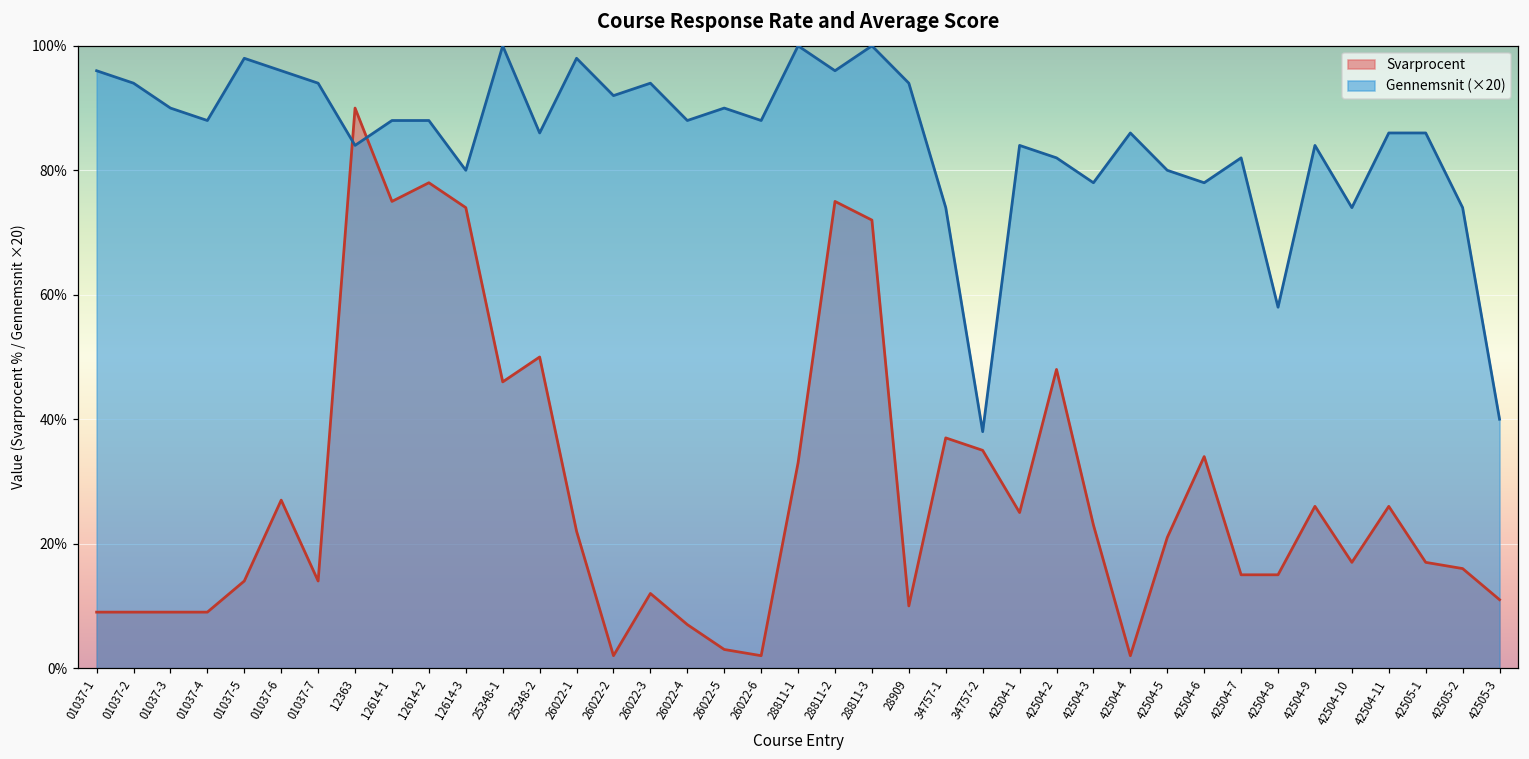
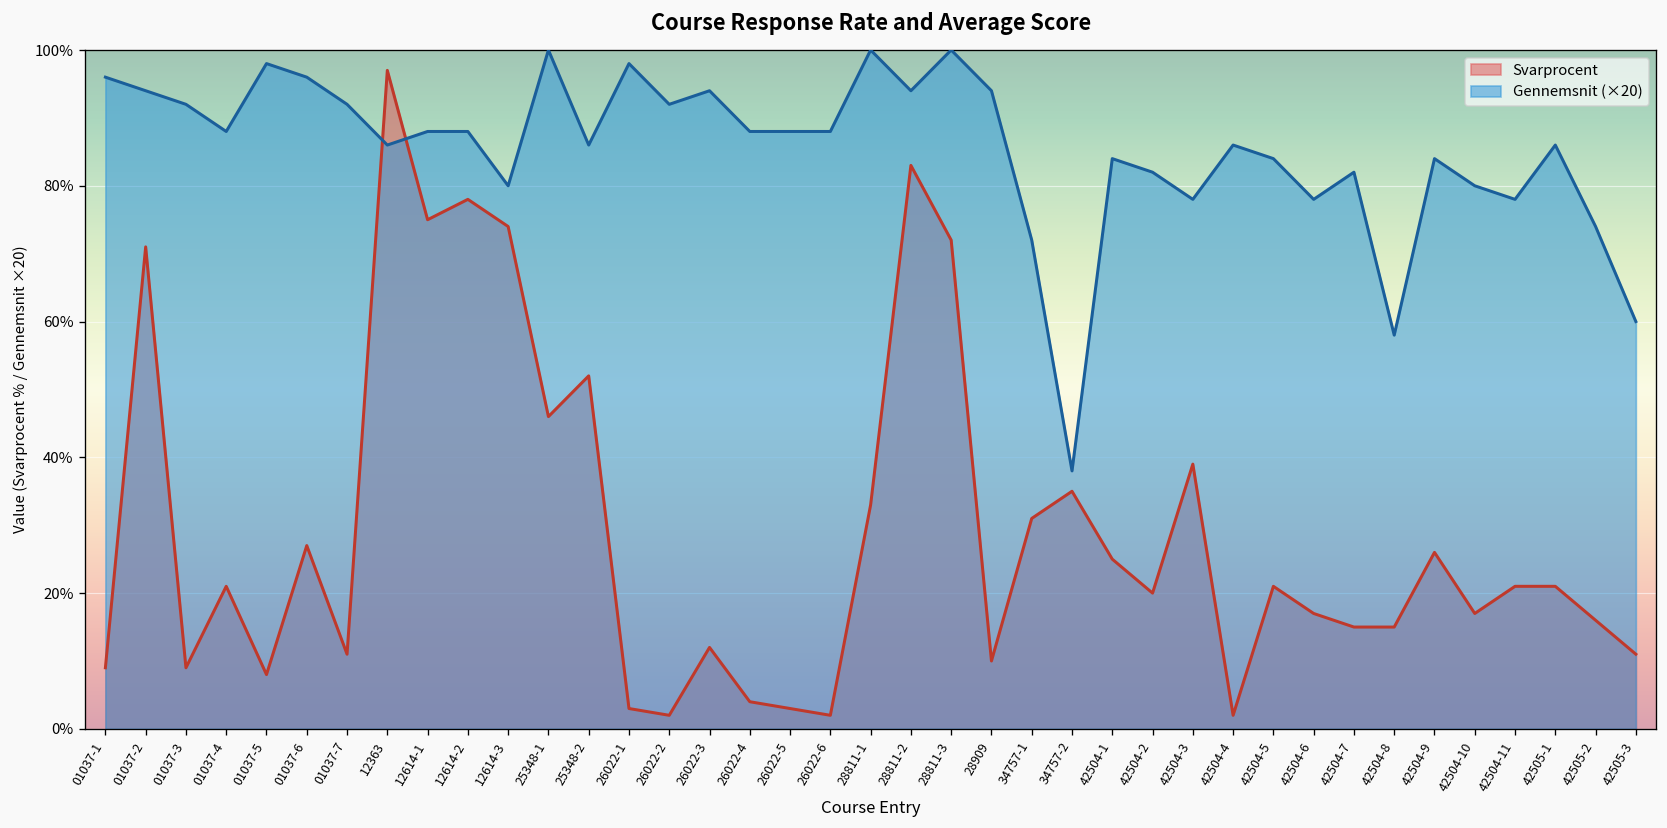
Svarprocent, 01037-2: 9% -> 71%
Gennemsnit (×20), 01037-3: 90% -> 92%
Svarprocent, 01037-4: 9% -> 21%
Svarprocent, 01037-5: 14% -> 8%
Svarprocent, 01037-7: 14% -> 11%
Gennemsnit (×20), 01037-7: 94% -> 92%
Svarprocent, 12363: 90% -> 97%
Gennemsnit (×20), 12363: 84% -> 86%
Svarprocent, 25348-2: 50% -> 52%
Svarprocent, 26022-1: 22% -> 3%
Svarprocent, 26022-4: 7% -> 4%
Gennemsnit (×20), 26022-5: 90% -> 88%
Svarprocent, 28811-2: 75% -> 83%
Gennemsnit (×20), 28811-2: 96% -> 94%
Svarprocent, 34757-1: 37% -> 31%
Gennemsnit (×20), 34757-1: 74% -> 72%
Svarprocent, 42504-2: 48% -> 20%
Svarprocent, 42504-3: 23% -> 39%
Gennemsnit (×20), 42504-5: 80% -> 84%
Svarprocent, 42504-6: 34% -> 17%
Gennemsnit (×20), 42504-10: 74% -> 80%
Svarprocent, 42504-11: 26% -> 21%
Gennemsnit (×20), 42504-11: 86% -> 78%
Svarprocent, 42505-1: 17% -> 21%
Gennemsnit (×20), 42505-3: 40% -> 60%
